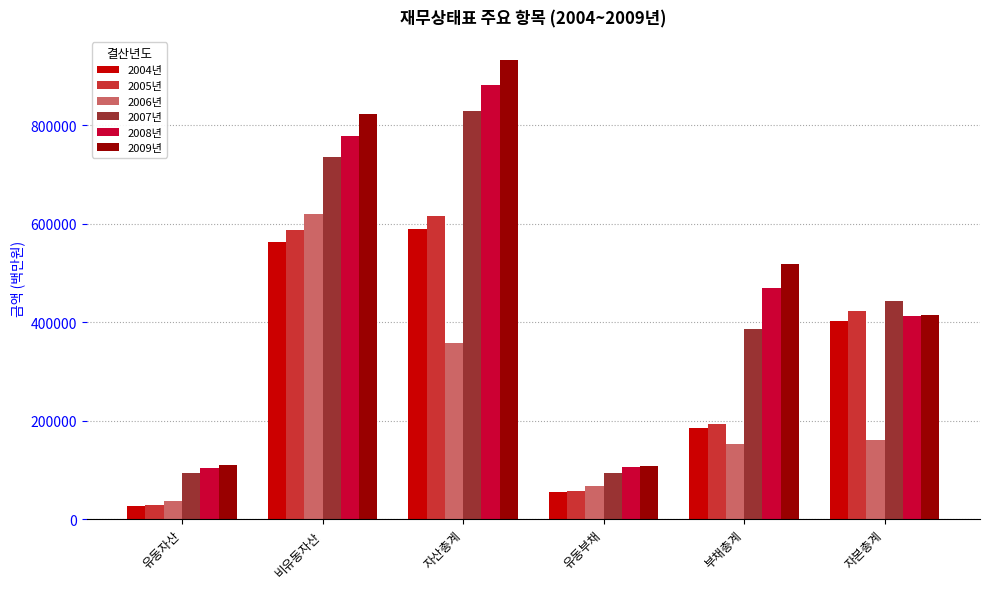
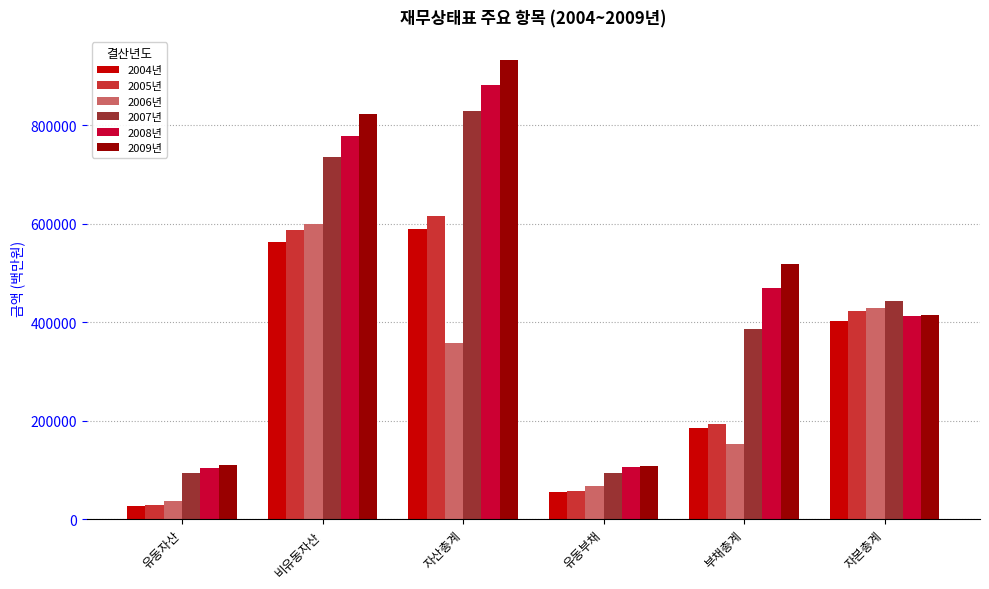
2006년, 비유동자산: 620000 -> 600000
2006년, 자본총계: 160000 -> 430000
